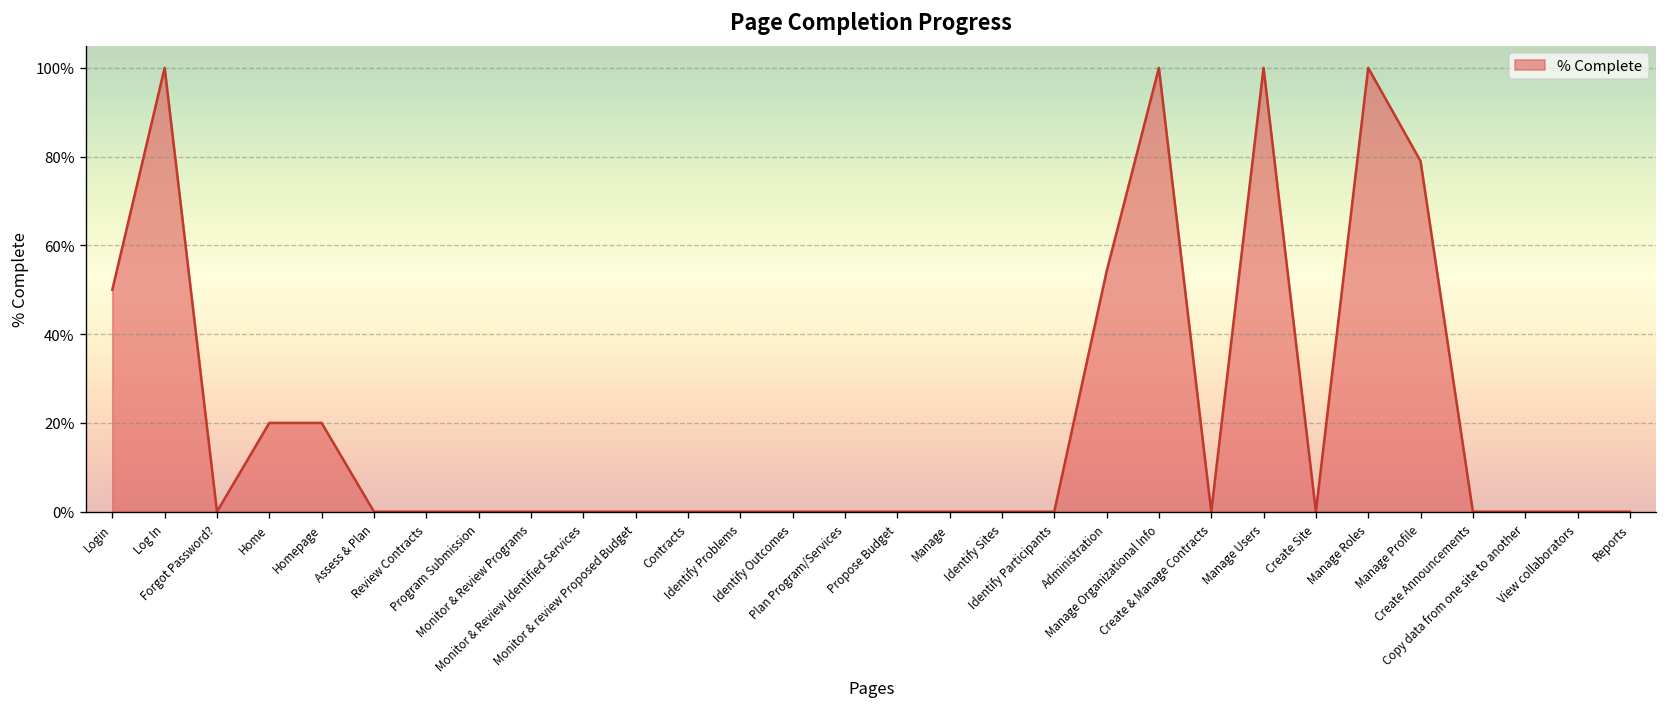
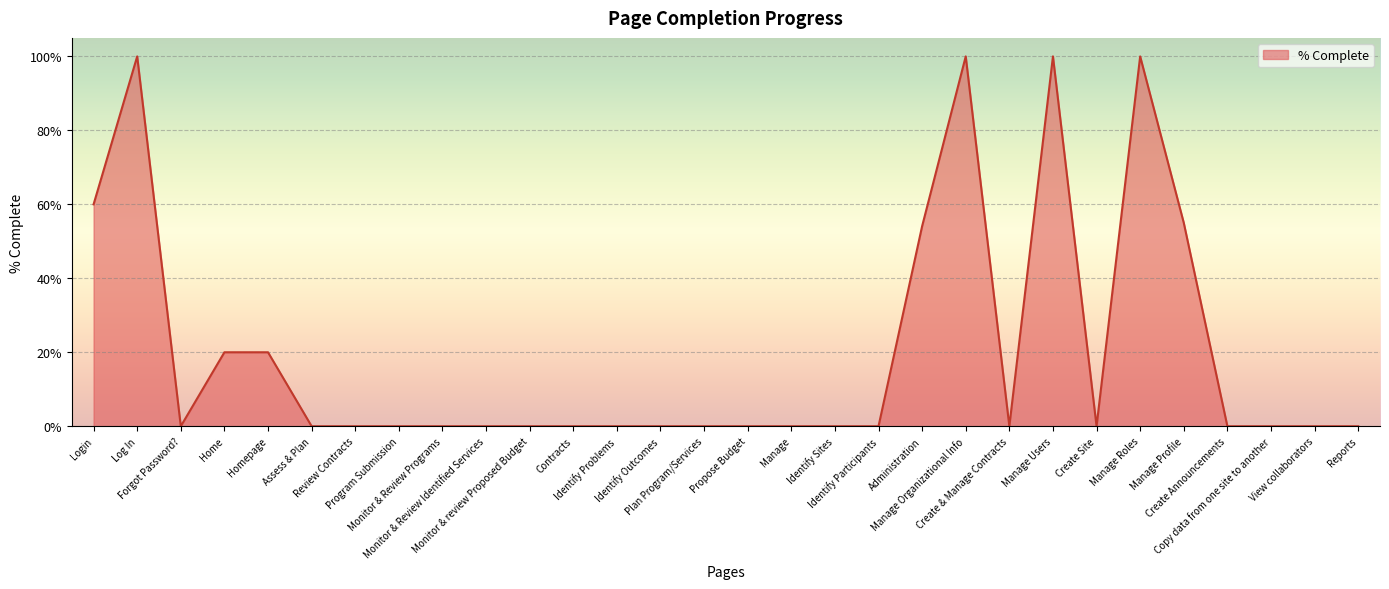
Login: 50% -> 60%
Manage Profile: 79% -> 55%
